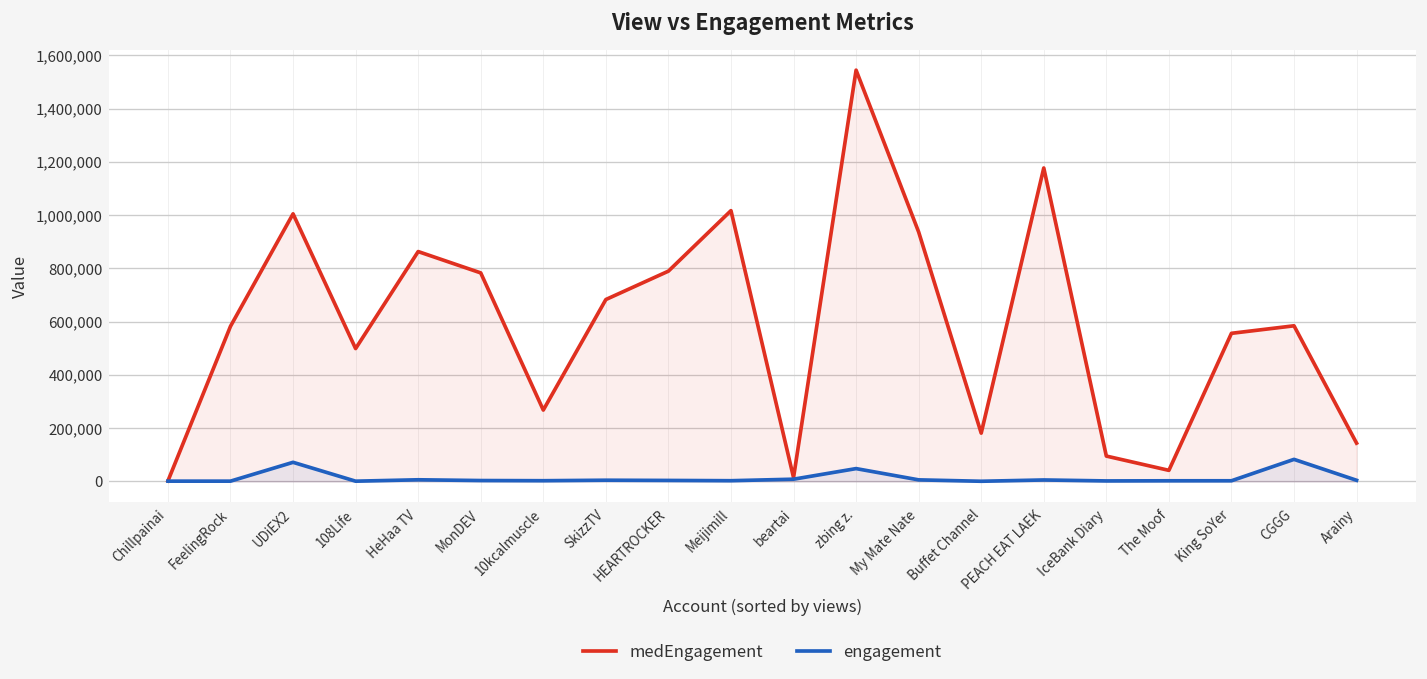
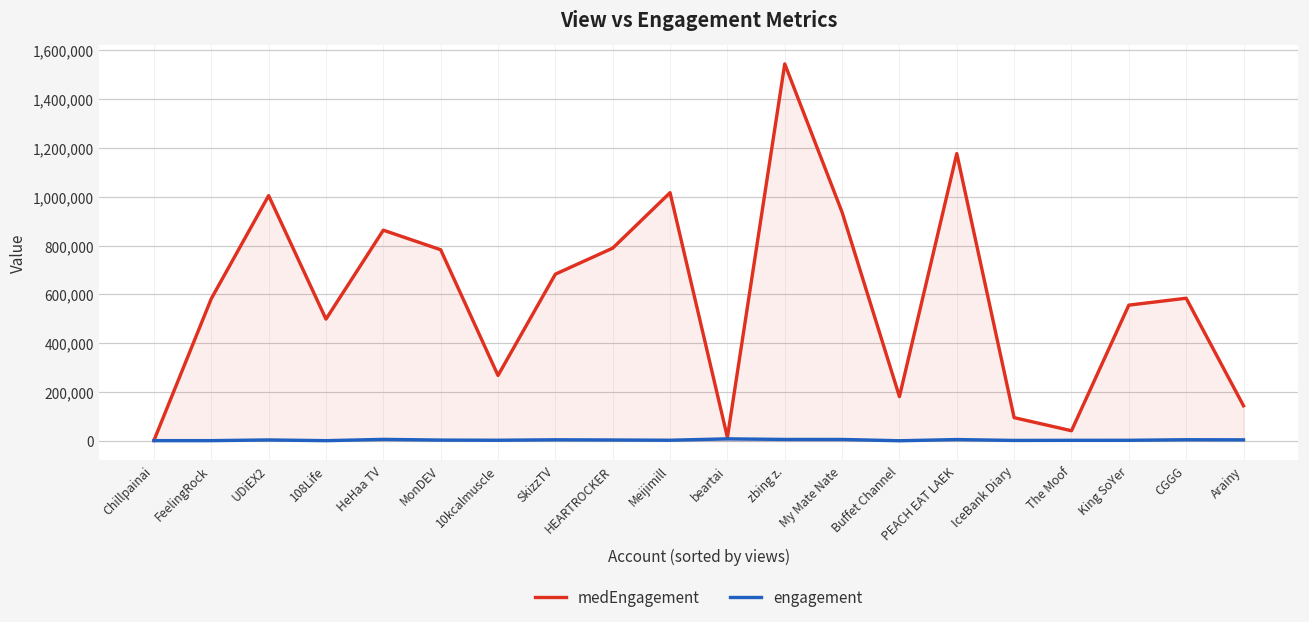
engagement, UDiEX2: 70,000 -> 0
engagement, zbing z.: 50,000 -> 10,000
engagement, CGGG: 80,000 -> 0
